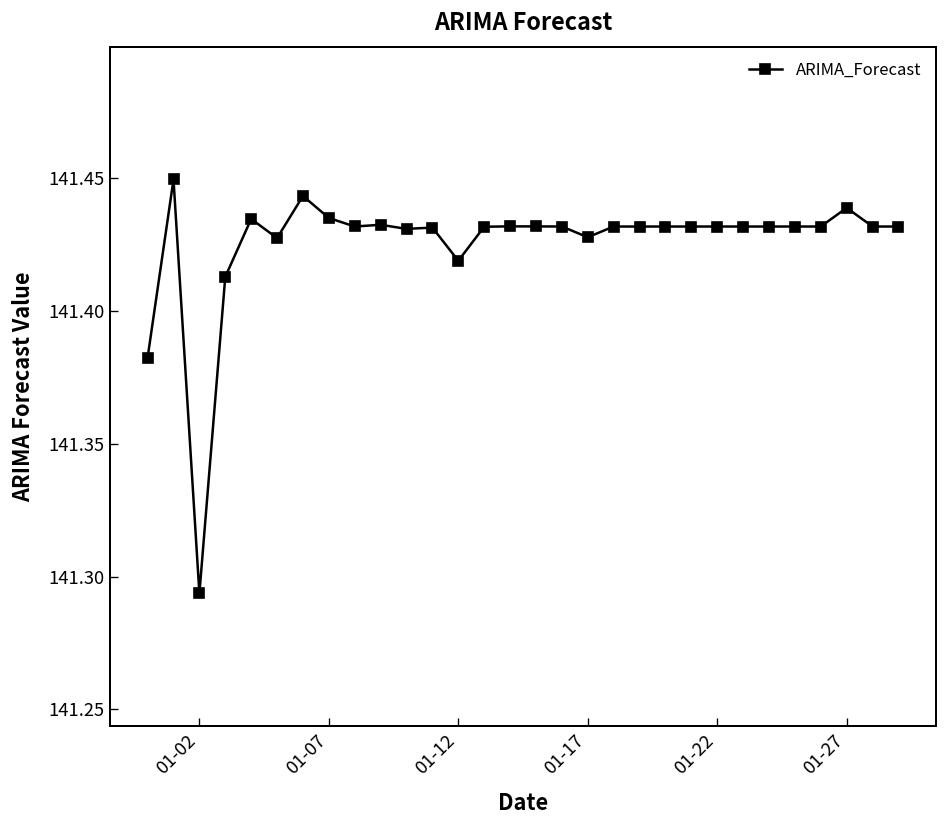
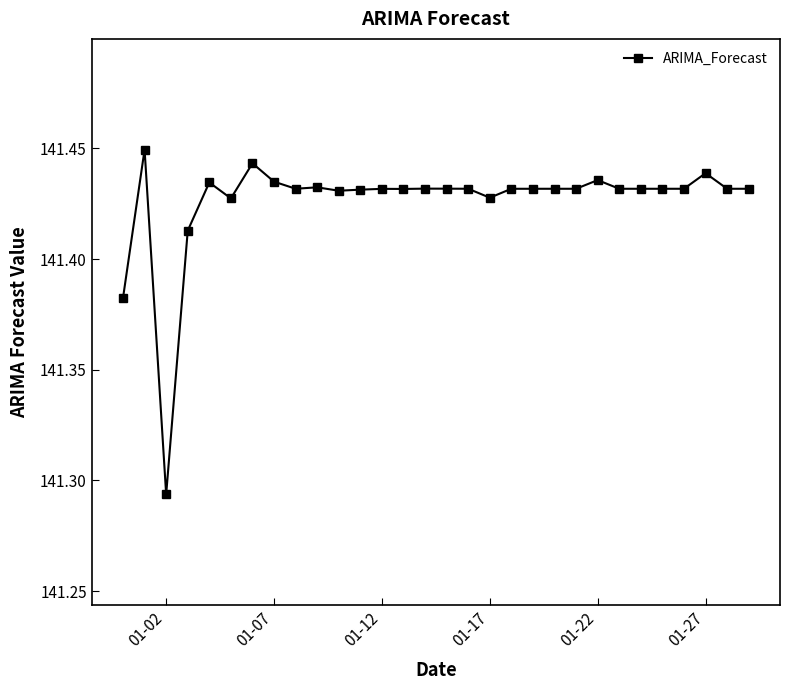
01-12: 141.419 -> 141.432
01-22: 141.432 -> 141.436
